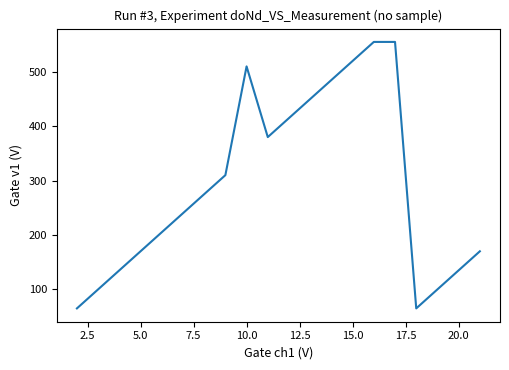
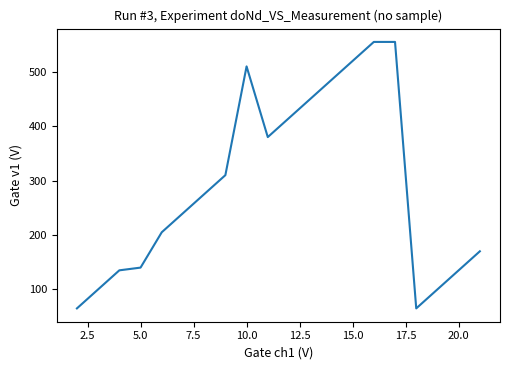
5.0: 170 -> 140
